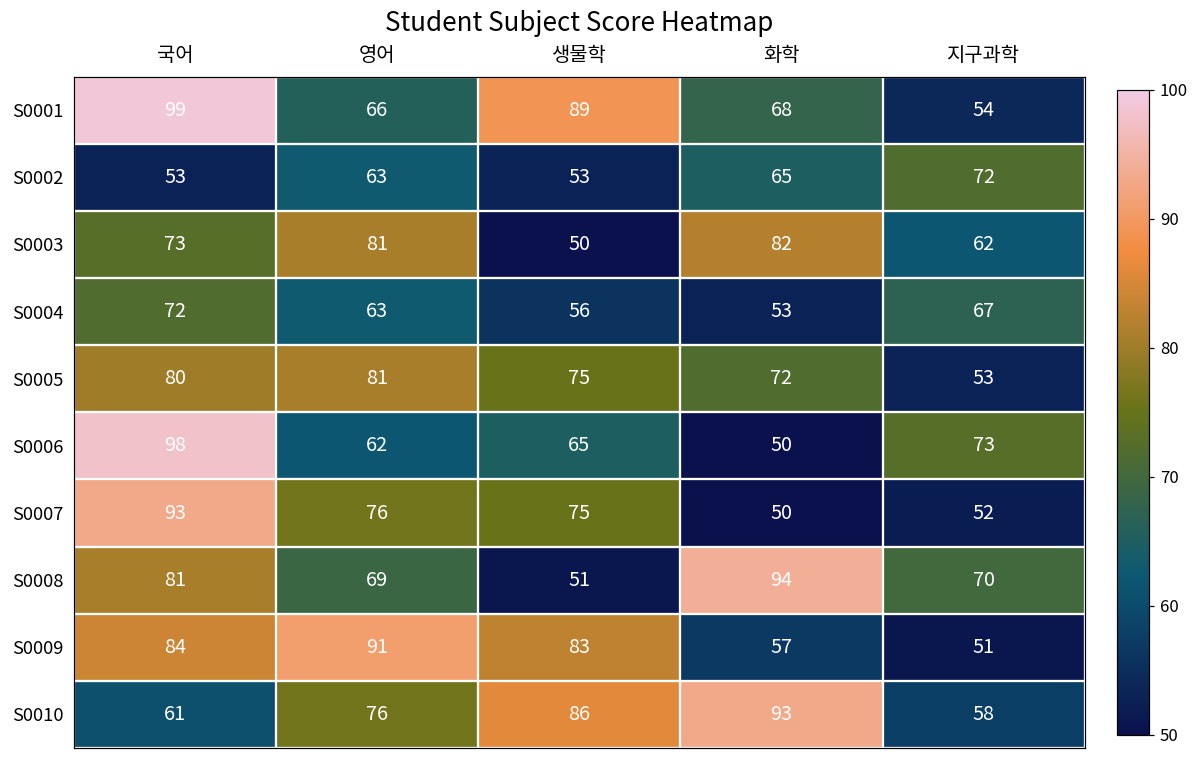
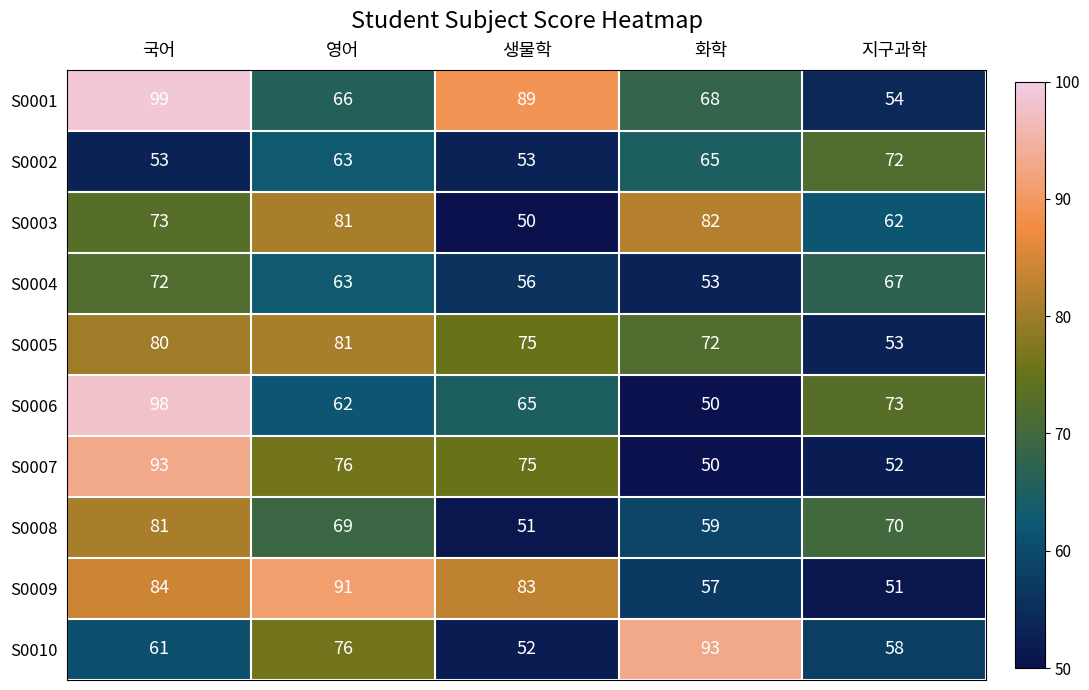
S0008, 화학: 94 -> 59
S0010, 생물학: 86 -> 52
